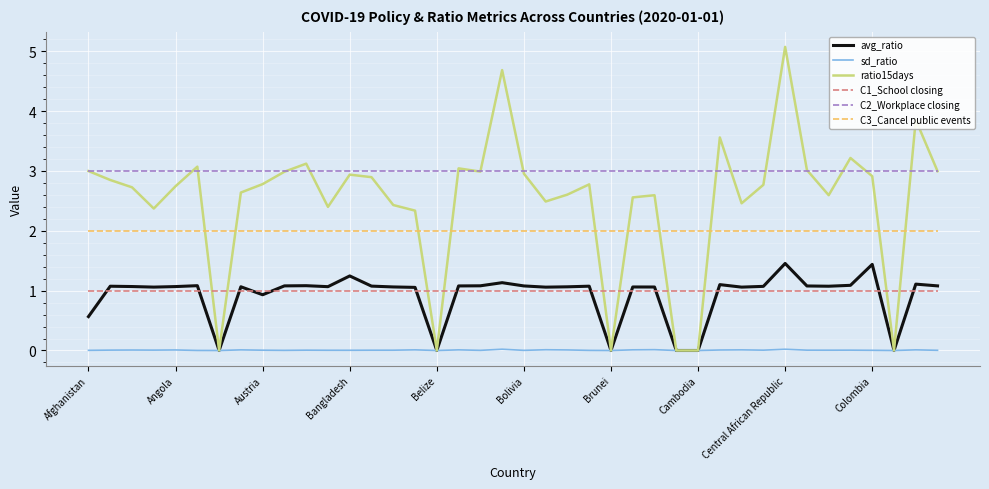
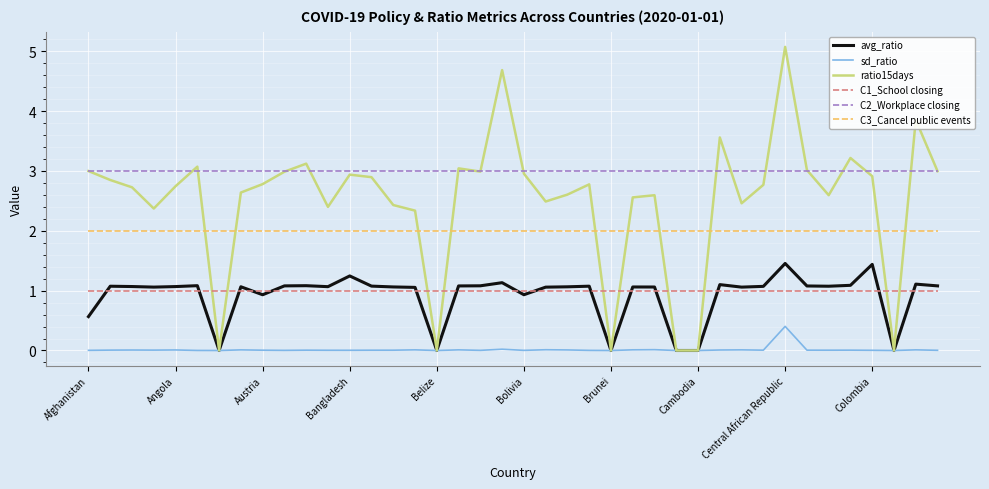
avg_ratio, Bolivia: 1.1 -> 0.9
sd_ratio, Central African Republic: 0.0 -> 0.4
